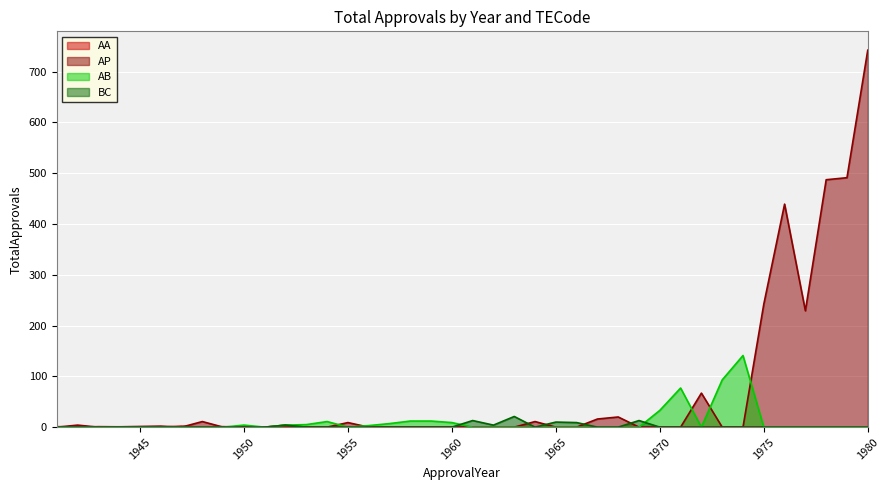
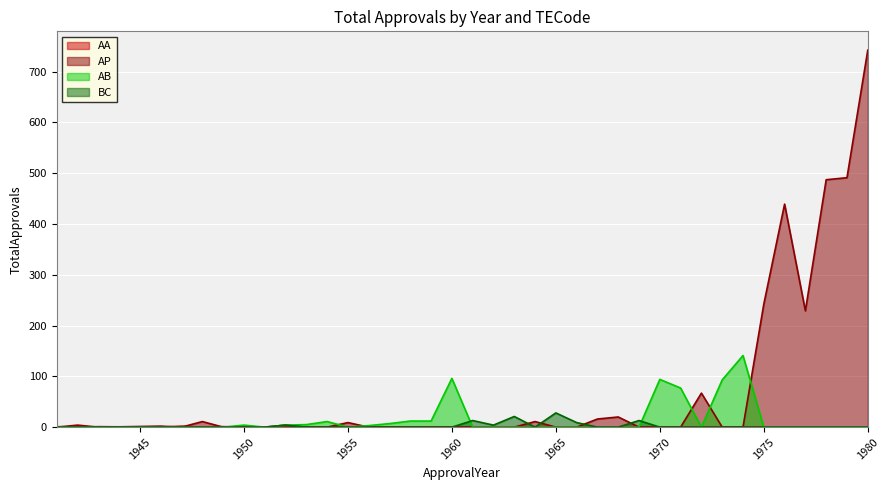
AB, 1960: 10 -> 100
BC, 1965: 10 -> 30
AB, 1970: 30 -> 90
